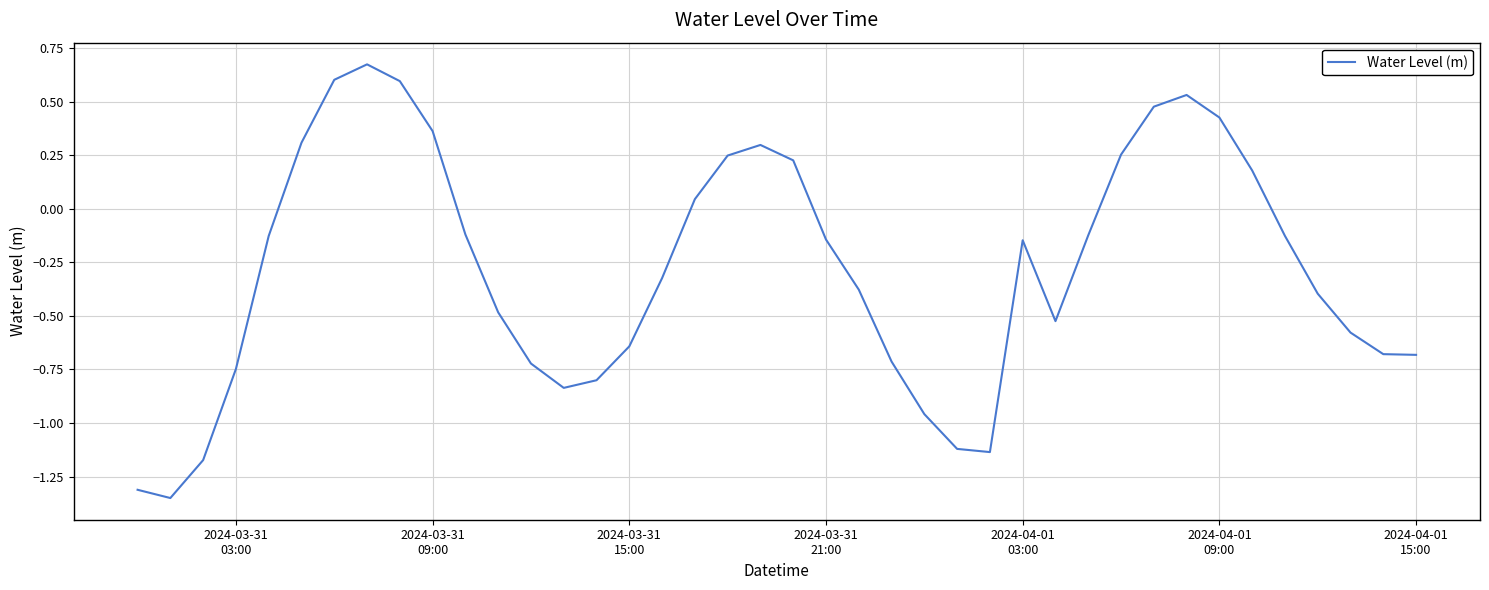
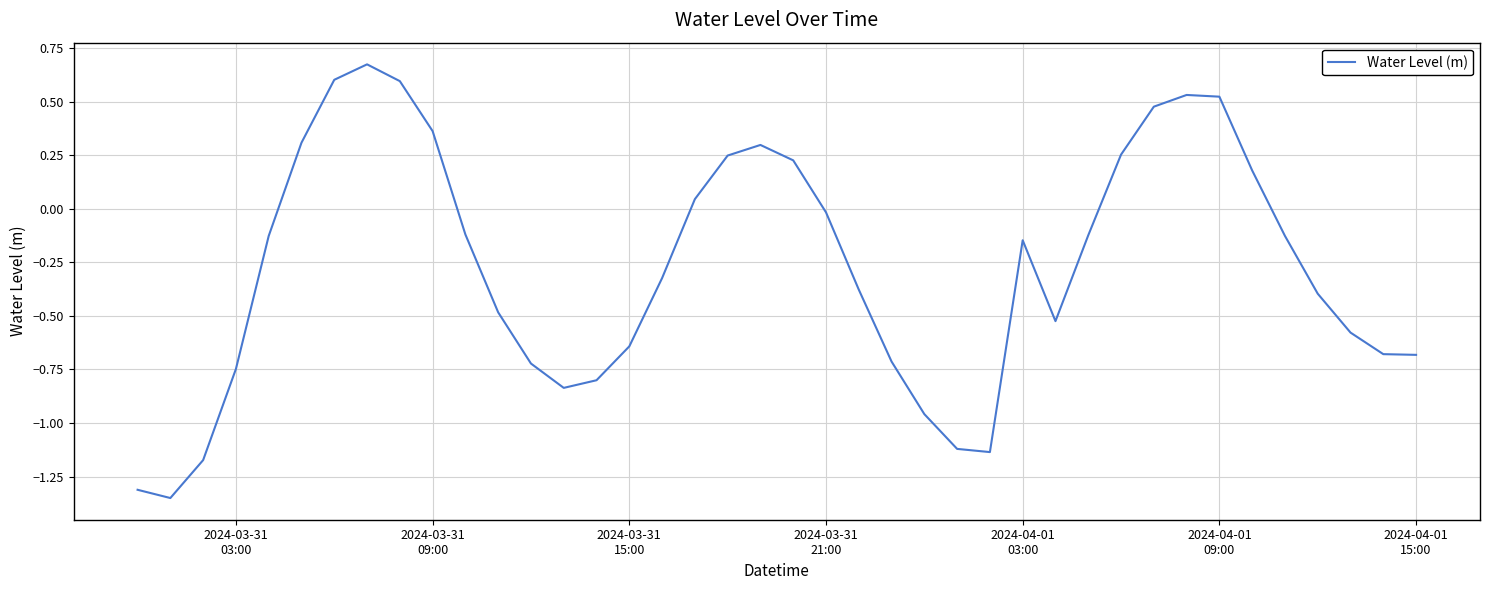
2024-03-31 21:00: -0.14 -> -0.02
2024-04-01 09:00: 0.43 -> 0.52
